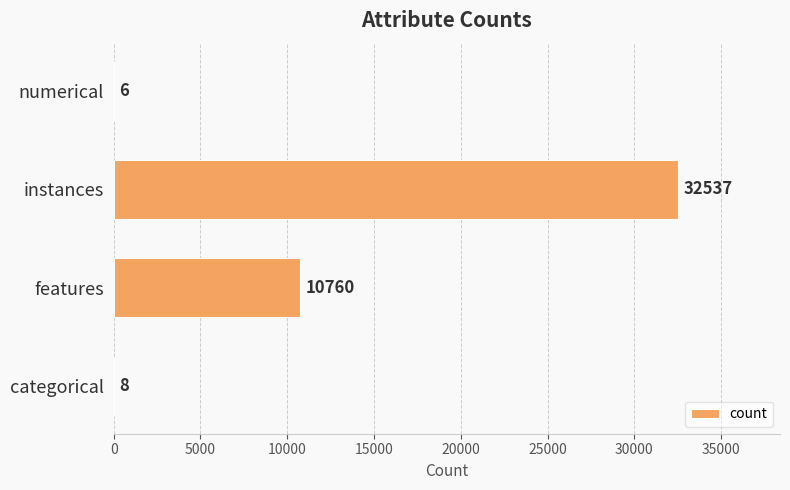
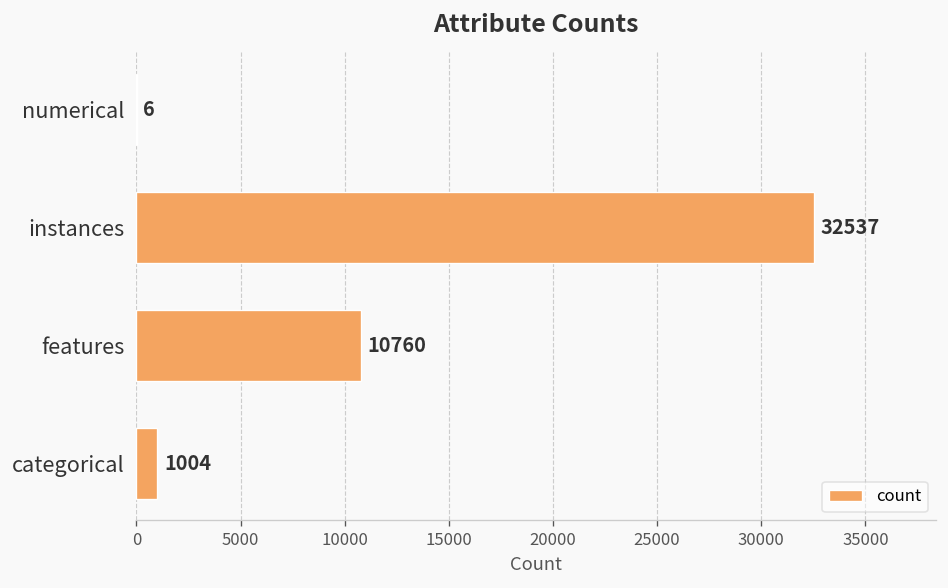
categorical: 8 -> 1004
